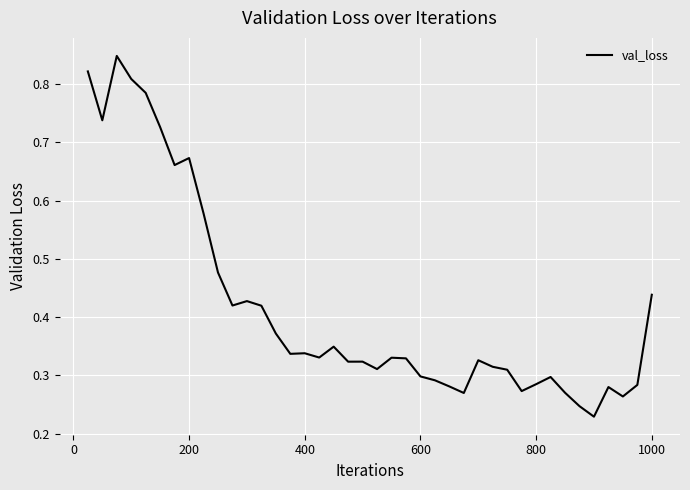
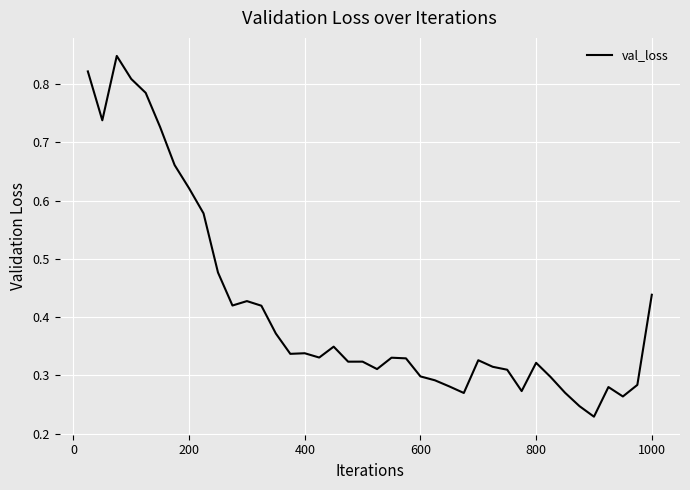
200: 0.67 -> 0.62
800: 0.28 -> 0.32
